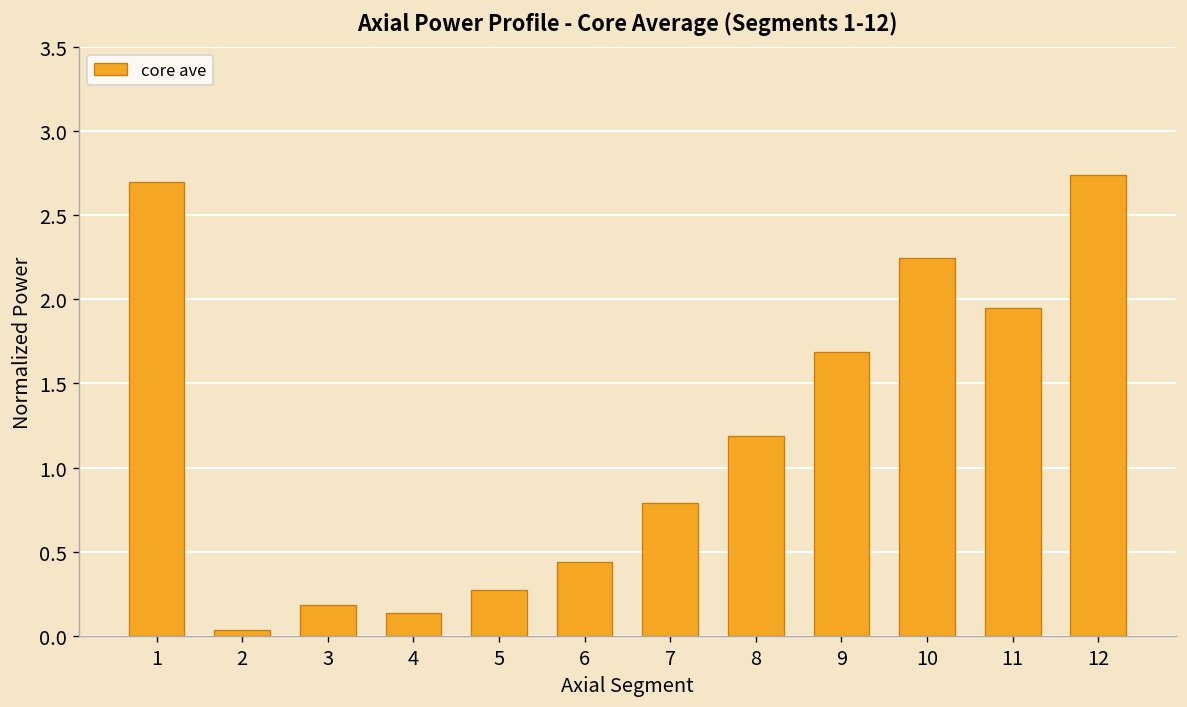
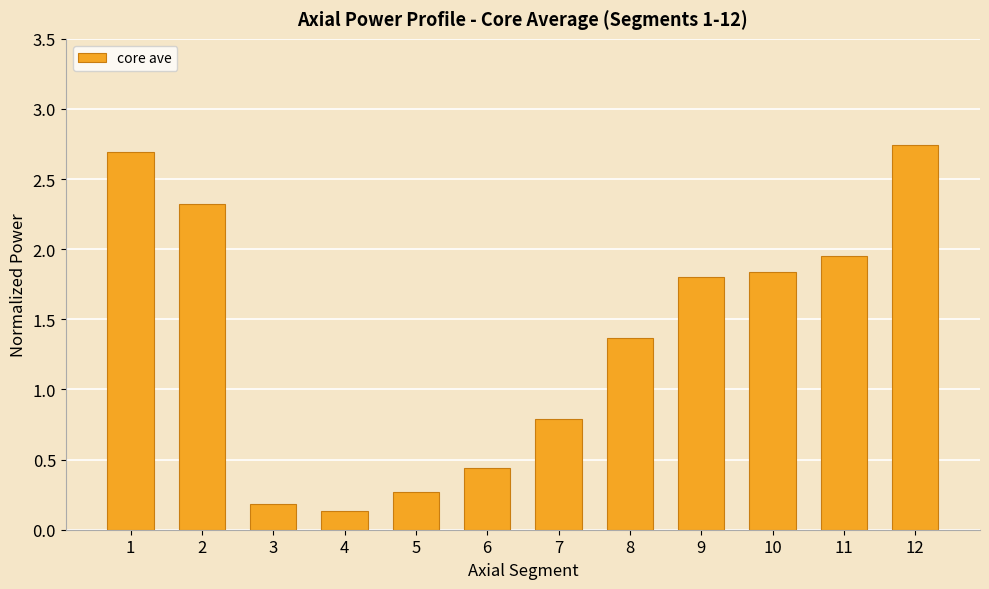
2: 0.04 -> 2.32
8: 1.19 -> 1.36
9: 1.69 -> 1.80
10: 2.25 -> 1.83
